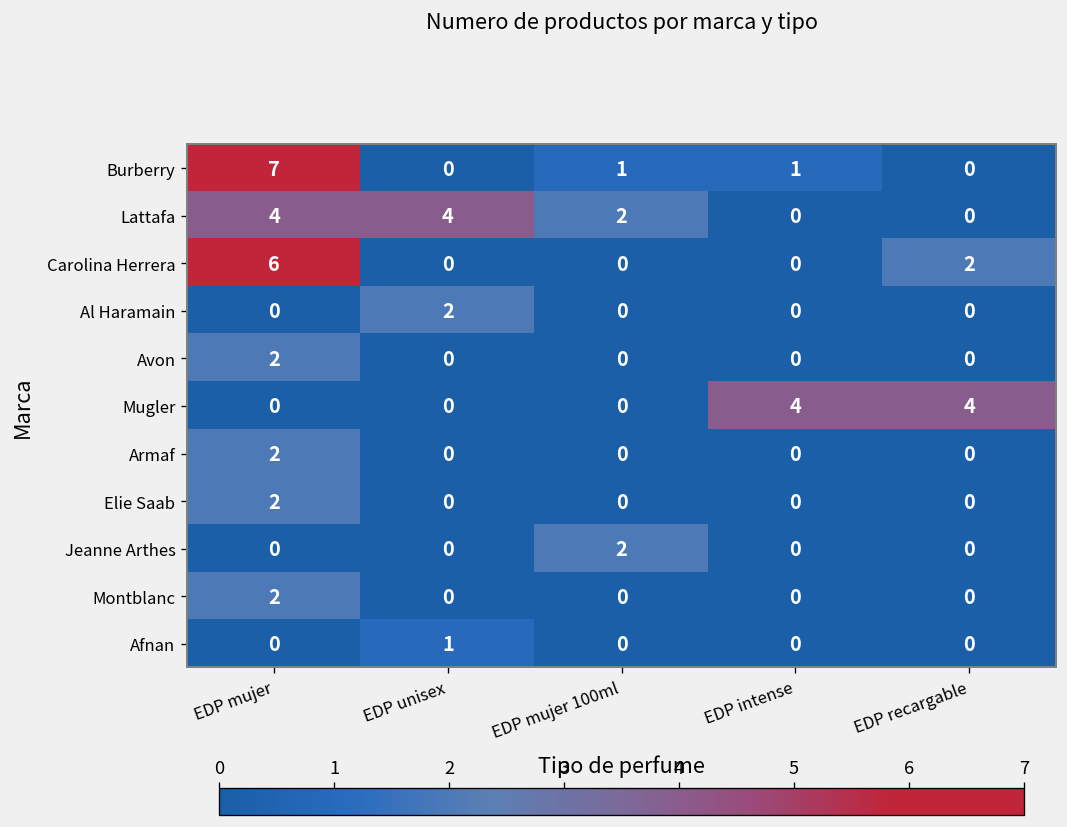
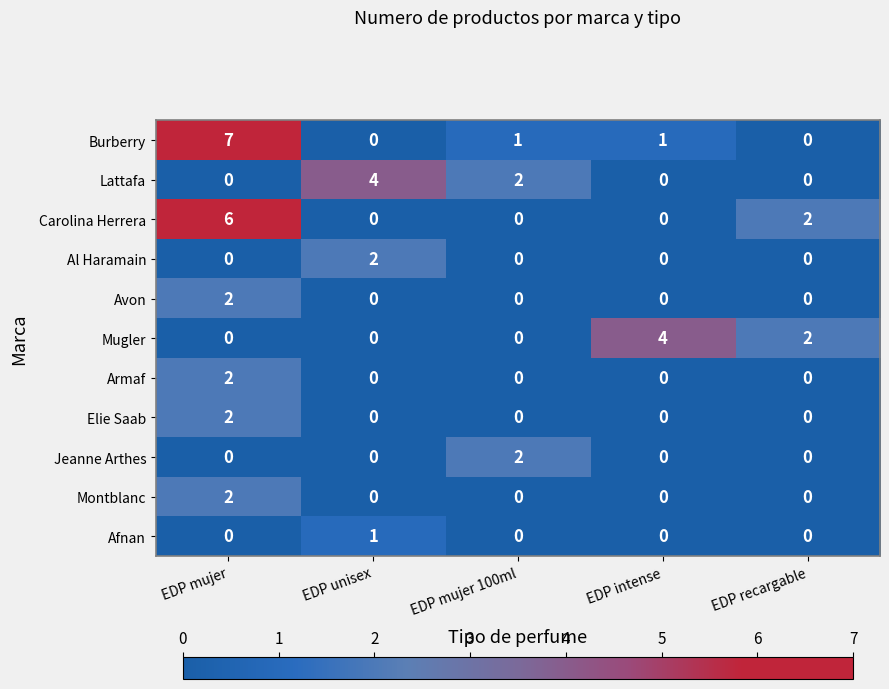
Lattafa, EDP mujer: 4 -> 0
Mugler, EDP recargable: 4 -> 2
